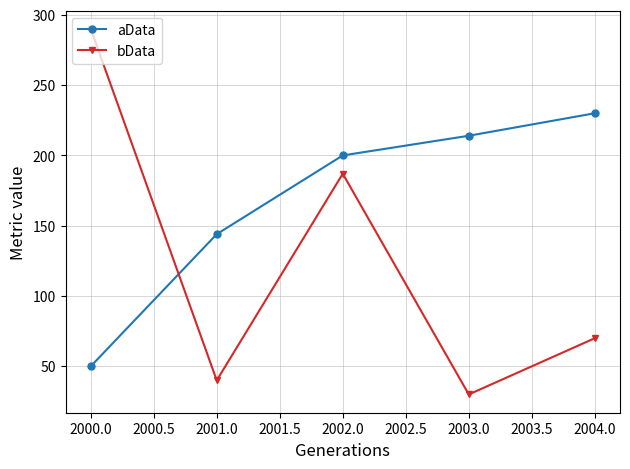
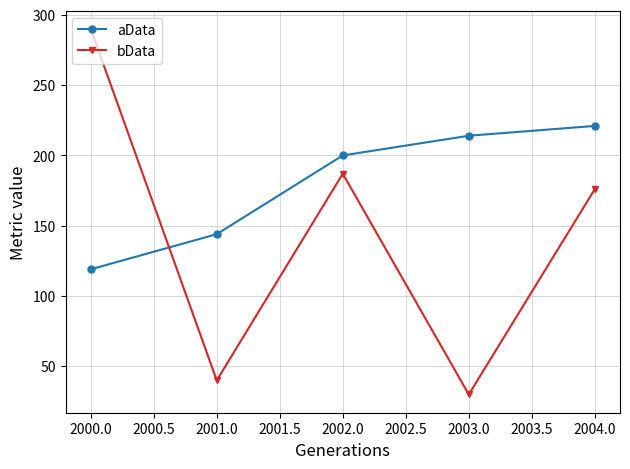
aData, 2000.0: 50 -> 119
aData, 2004.0: 230 -> 221
bData, 2004.0: 70 -> 176
